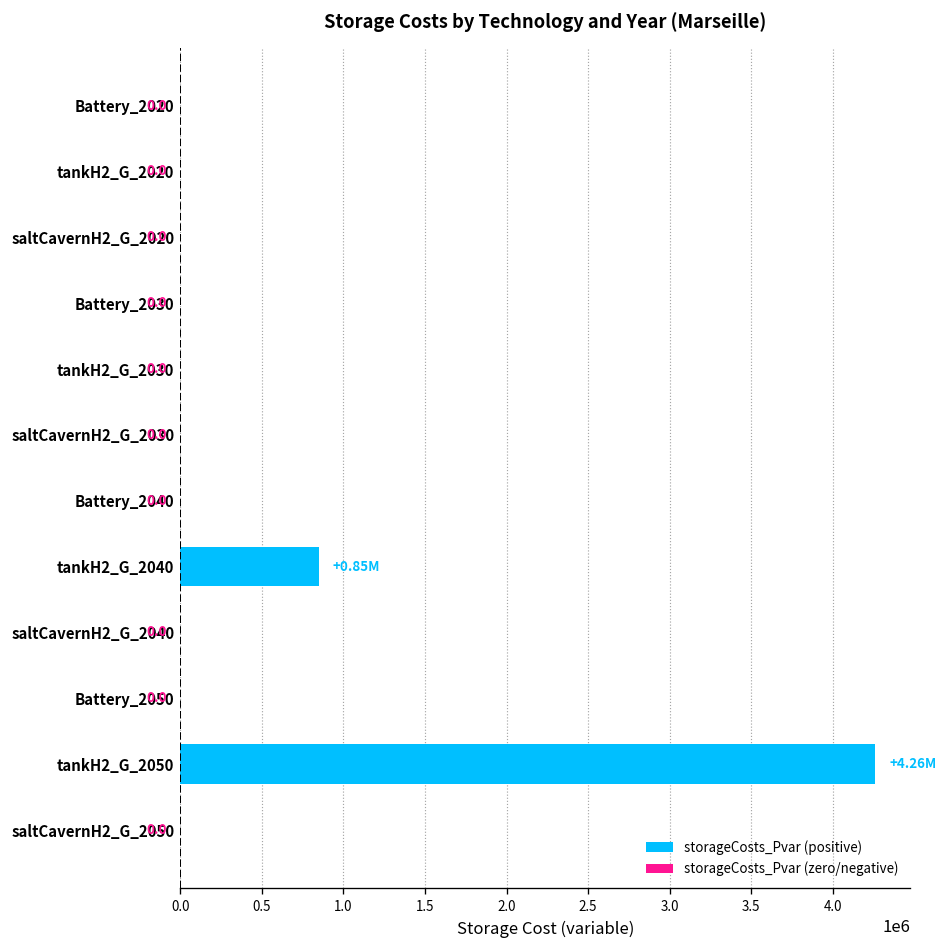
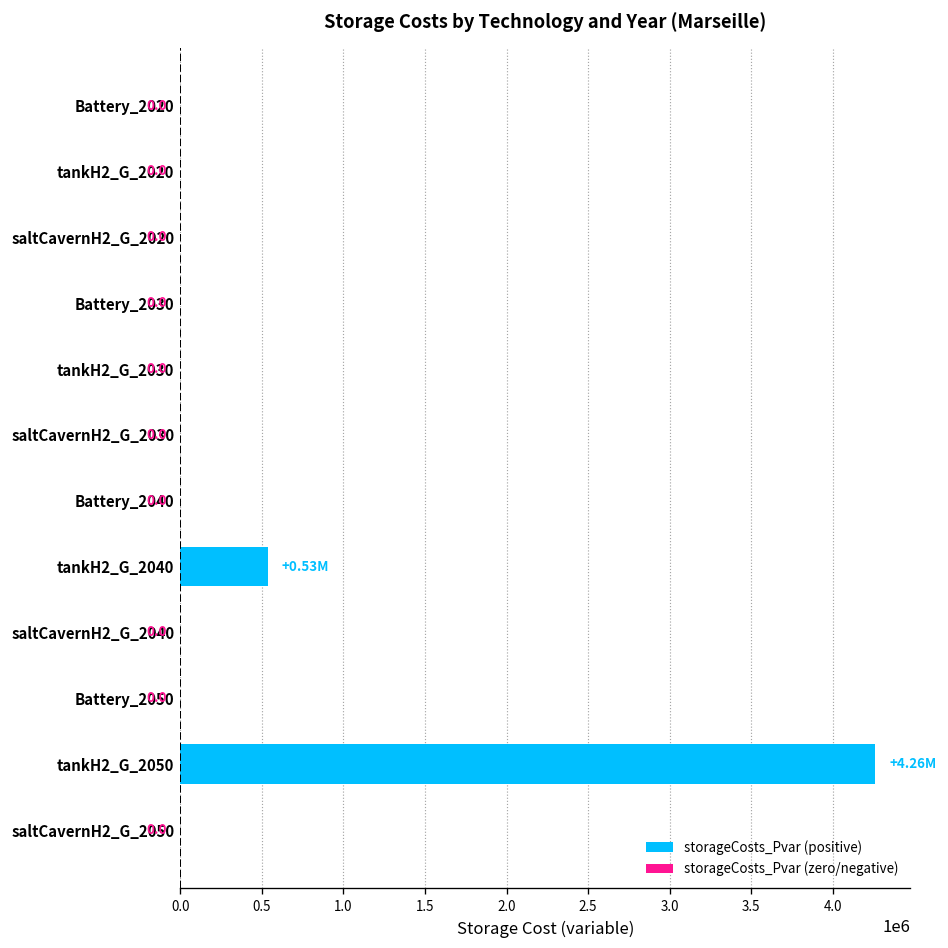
tankH2_G_2040: +0.85M -> +0.53M
